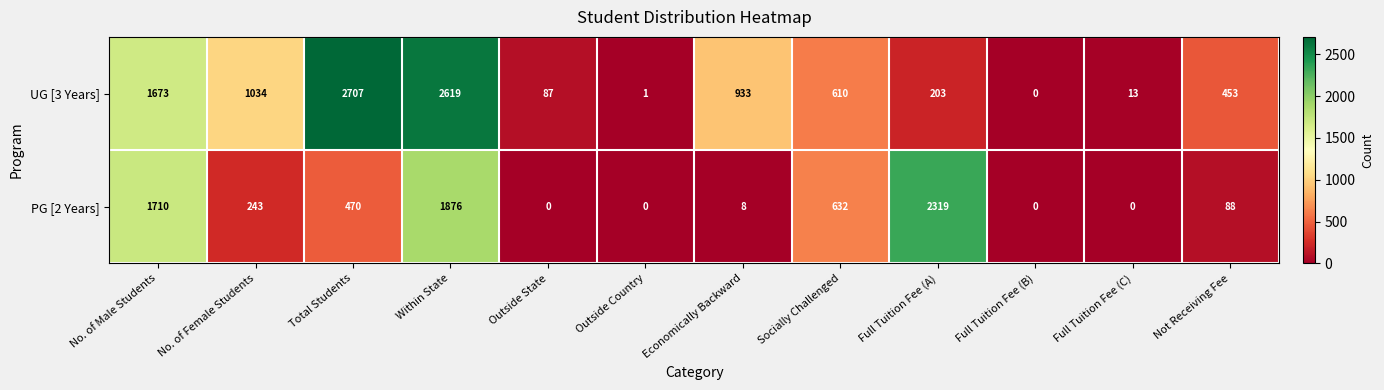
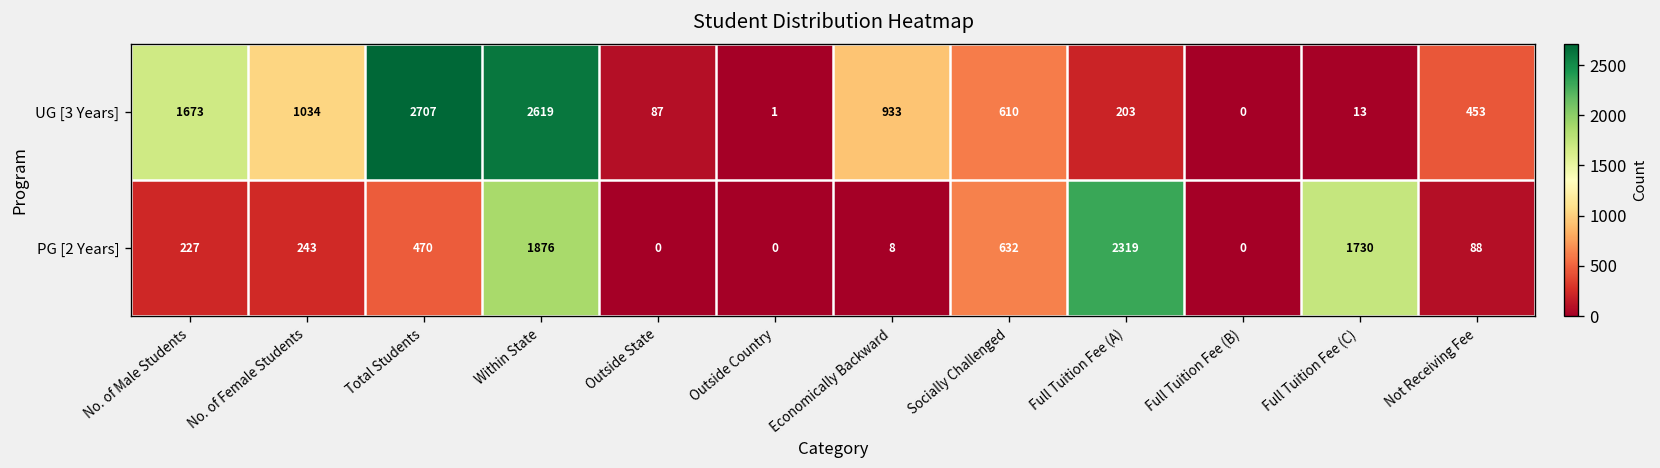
PG [2 Years], No. of Male Students: 1710 -> 227
PG [2 Years], Full Tuition Fee (C): 0 -> 1730
